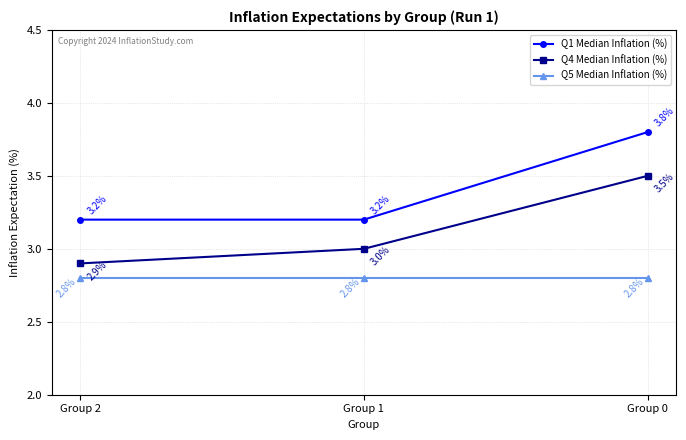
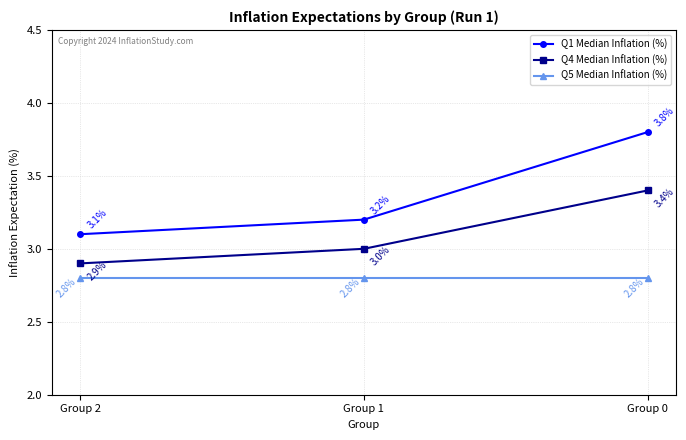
Q1 Median Inflation (%), Group 2: 3.2% -> 3.1%
Q4 Median Inflation (%), Group 0: 3.5% -> 3.4%
